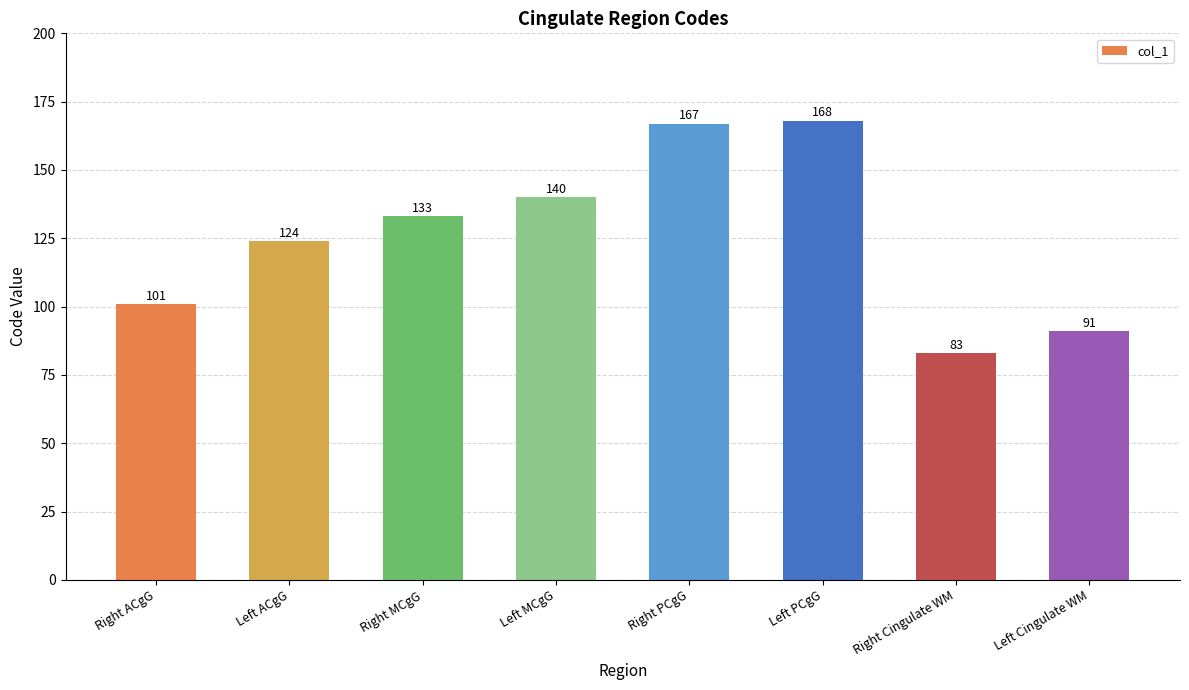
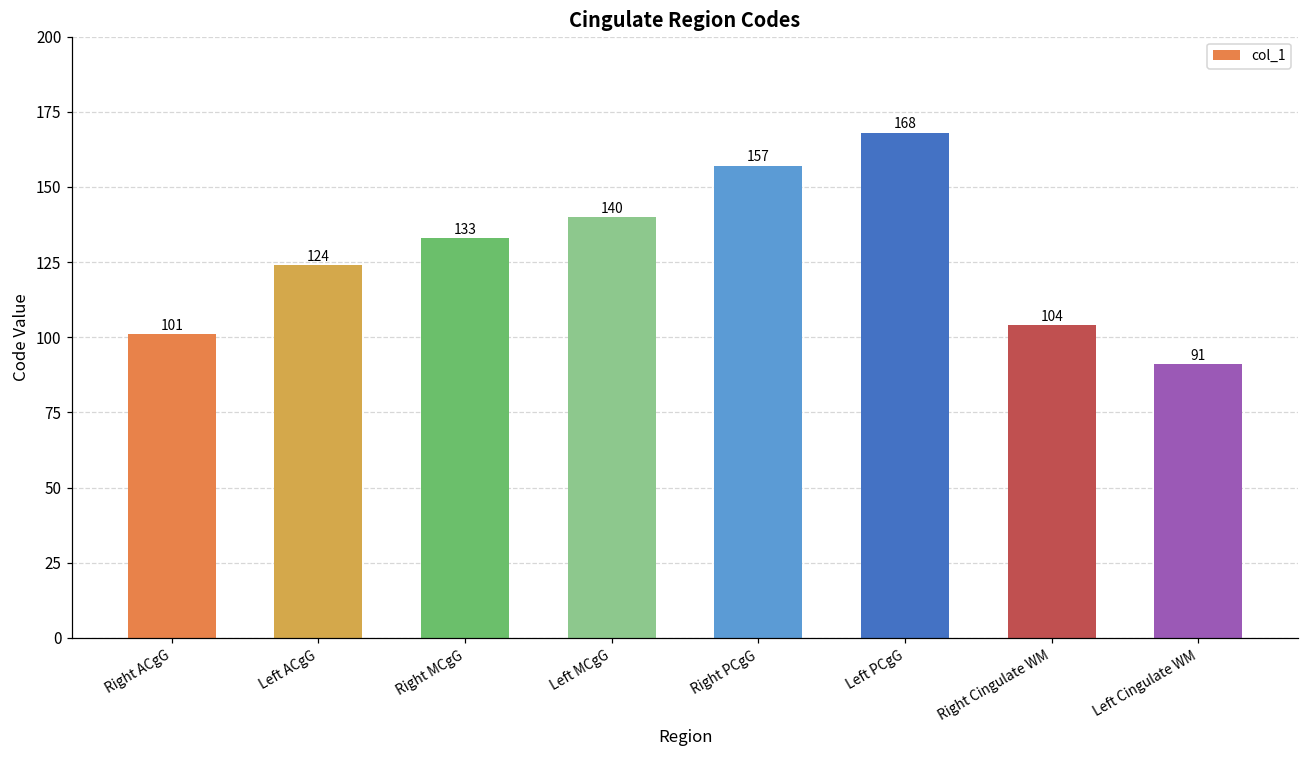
Right PCgG: 167 -> 157
Right Cingulate WM: 83 -> 104
